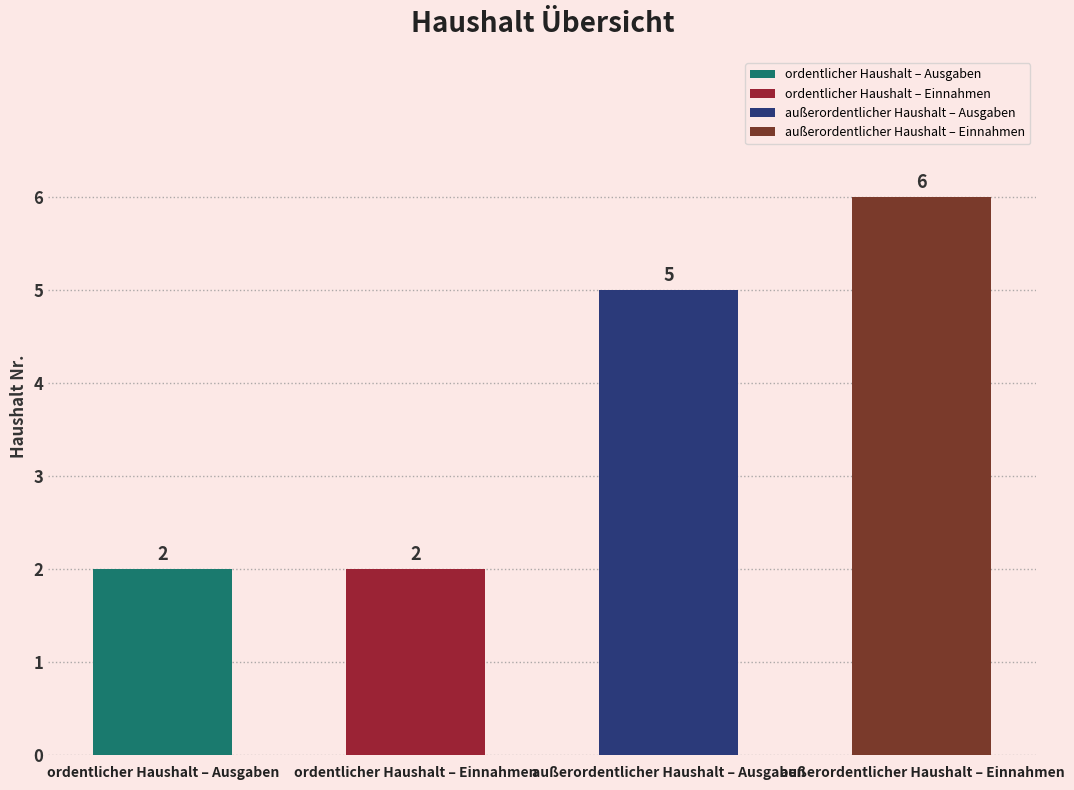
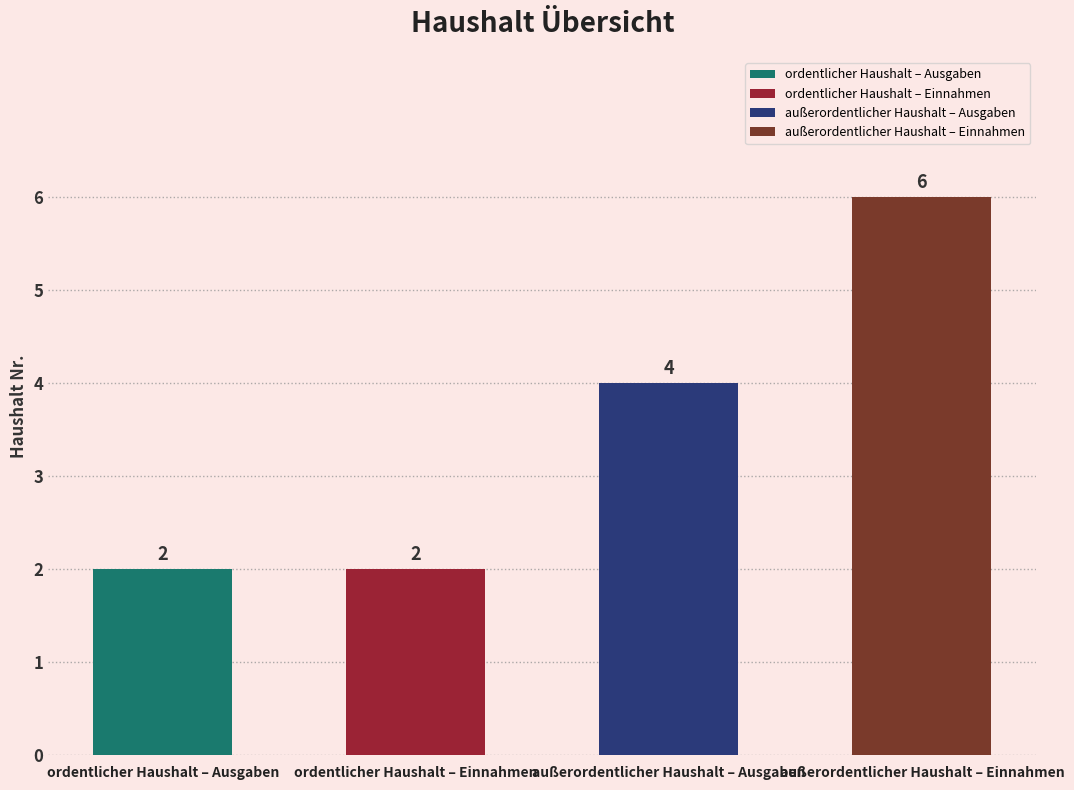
außerordentlicher Haushalt – Ausgaben: 5 -> 4
